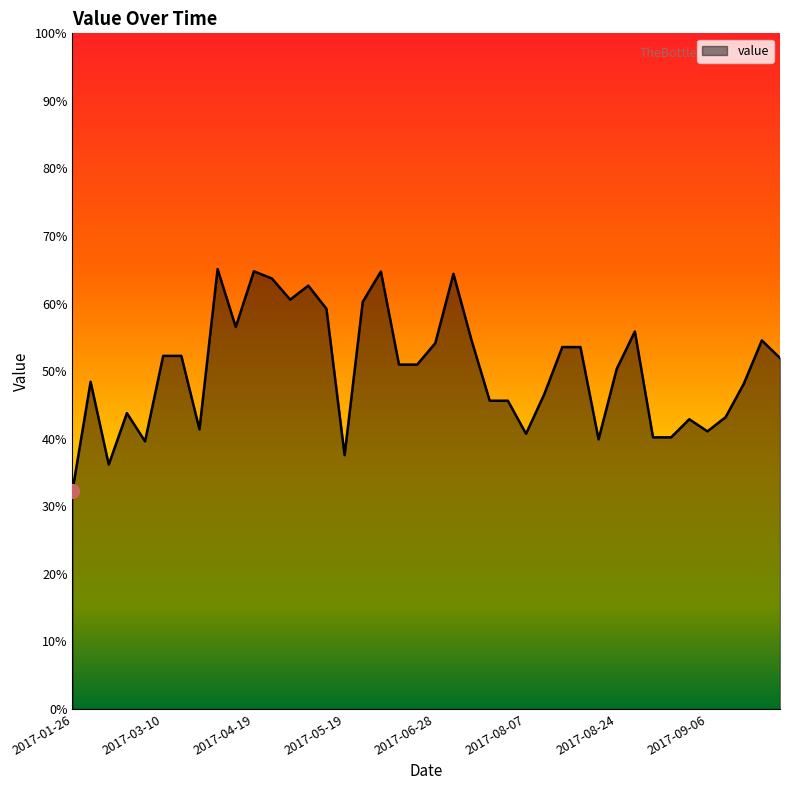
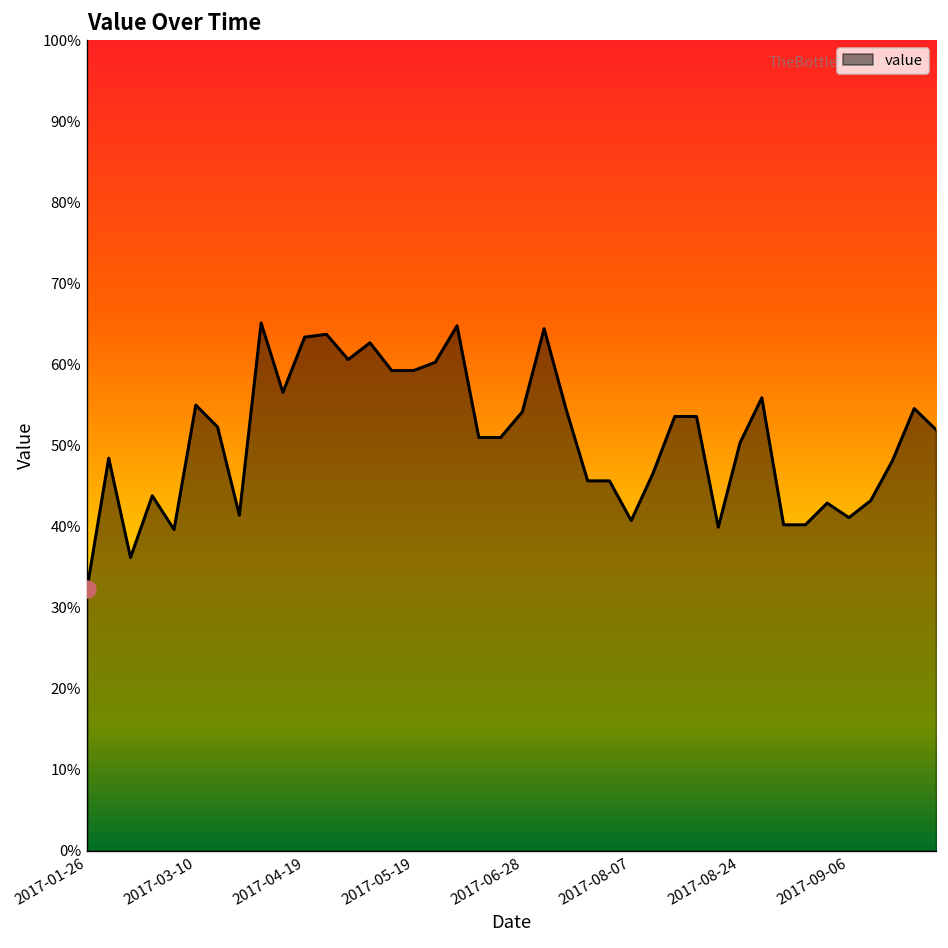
value, 2017-03-10: 52% -> 55%
value, 2017-04-19: 65% -> 63%
value, 2017-05-19: 38% -> 59%
